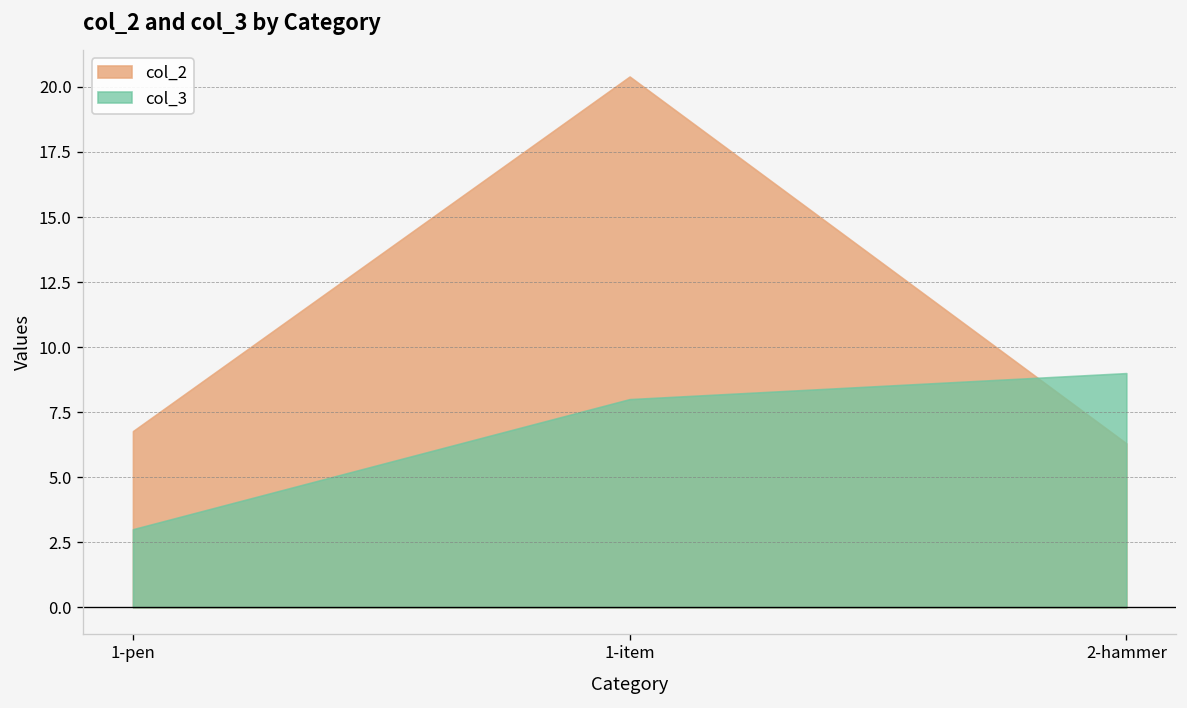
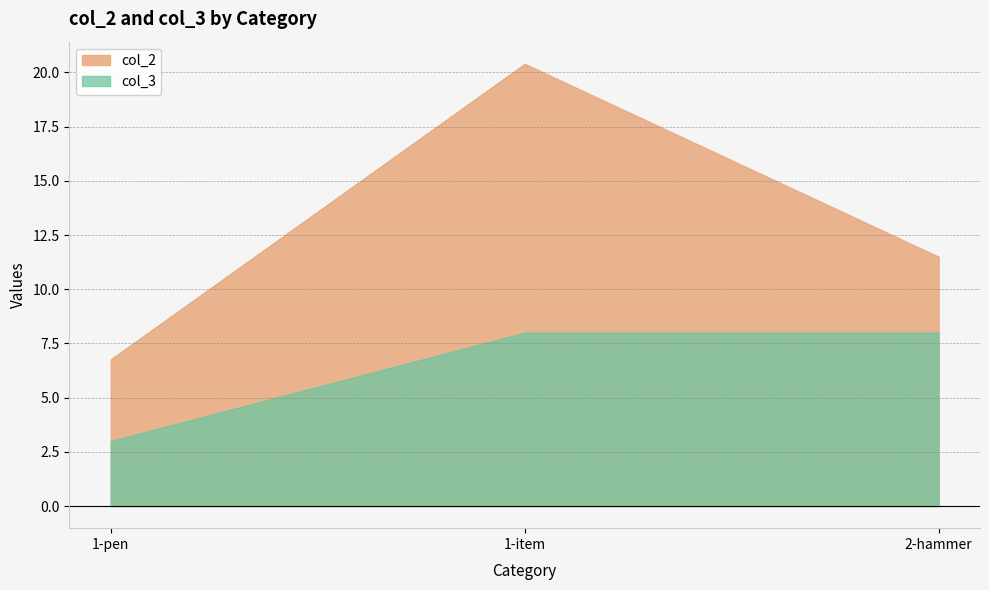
col_2, 2-hammer: 6.3 -> 11.5
col_3, 2-hammer: 9 -> 8
